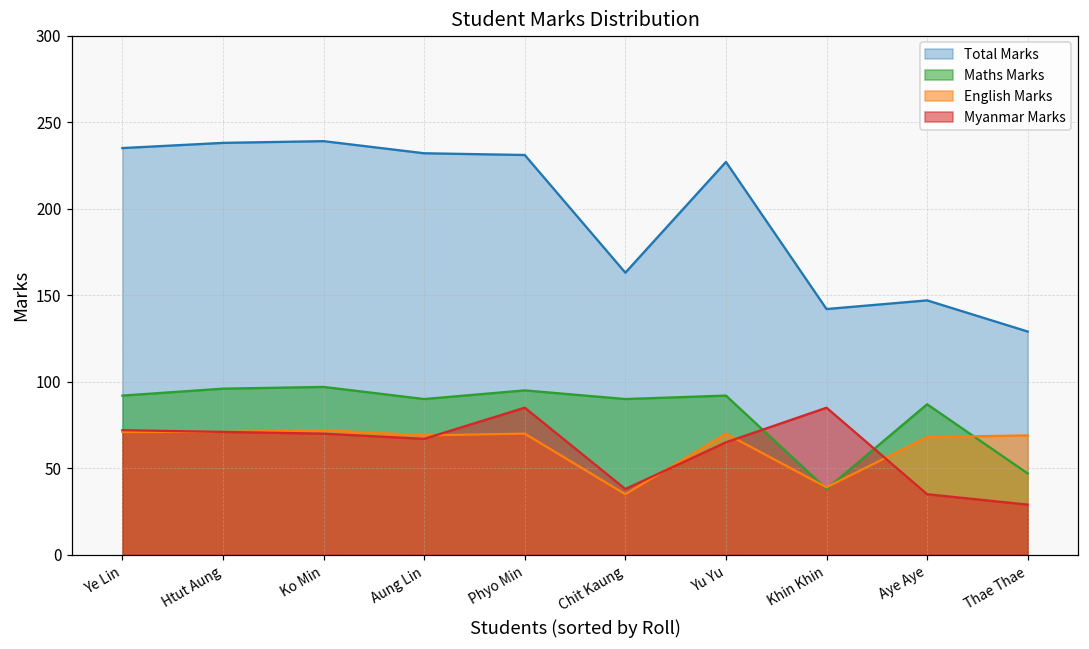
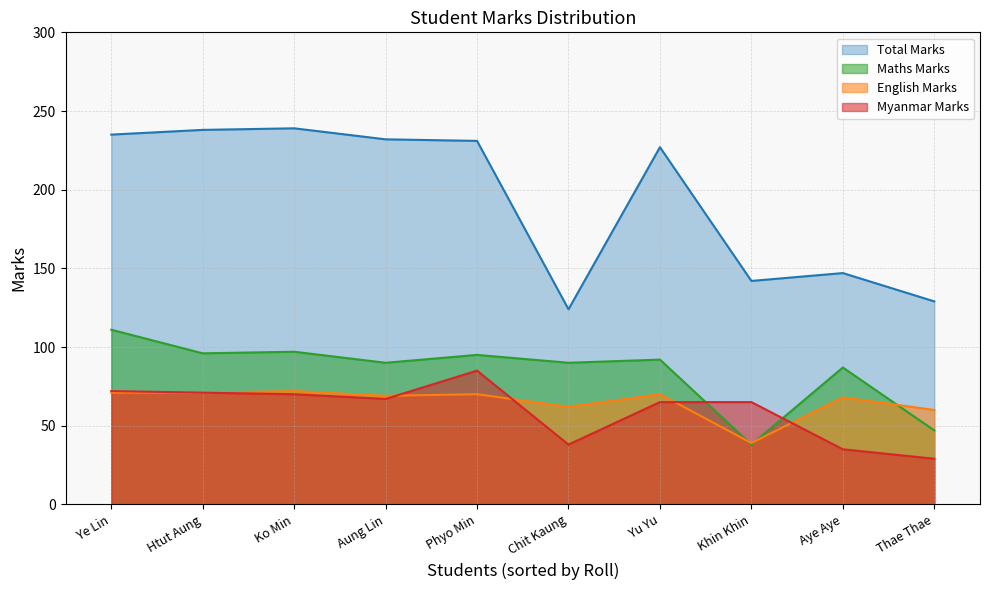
Maths Marks, Ye Lin: 92 -> 111
Total Marks, Chit Kaung: 163 -> 124
English Marks, Chit Kaung: 35 -> 62
Myanmar Marks, Khin Khin: 85 -> 65
English Marks, Thae Thae: 69 -> 60
